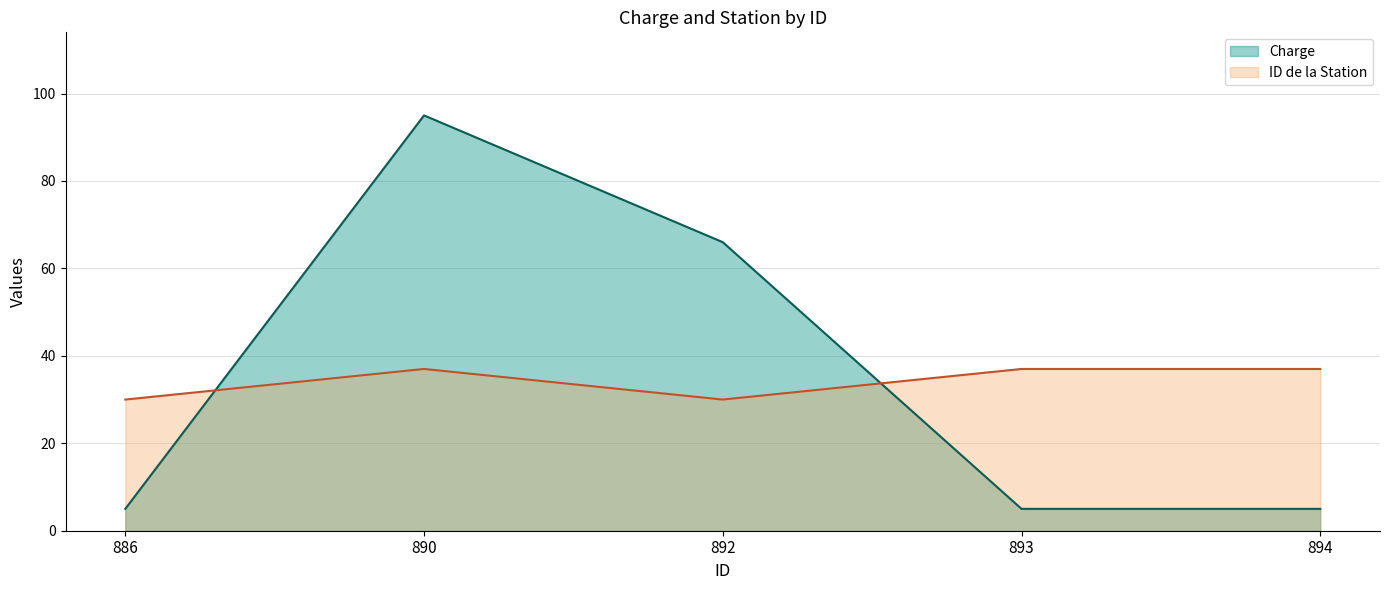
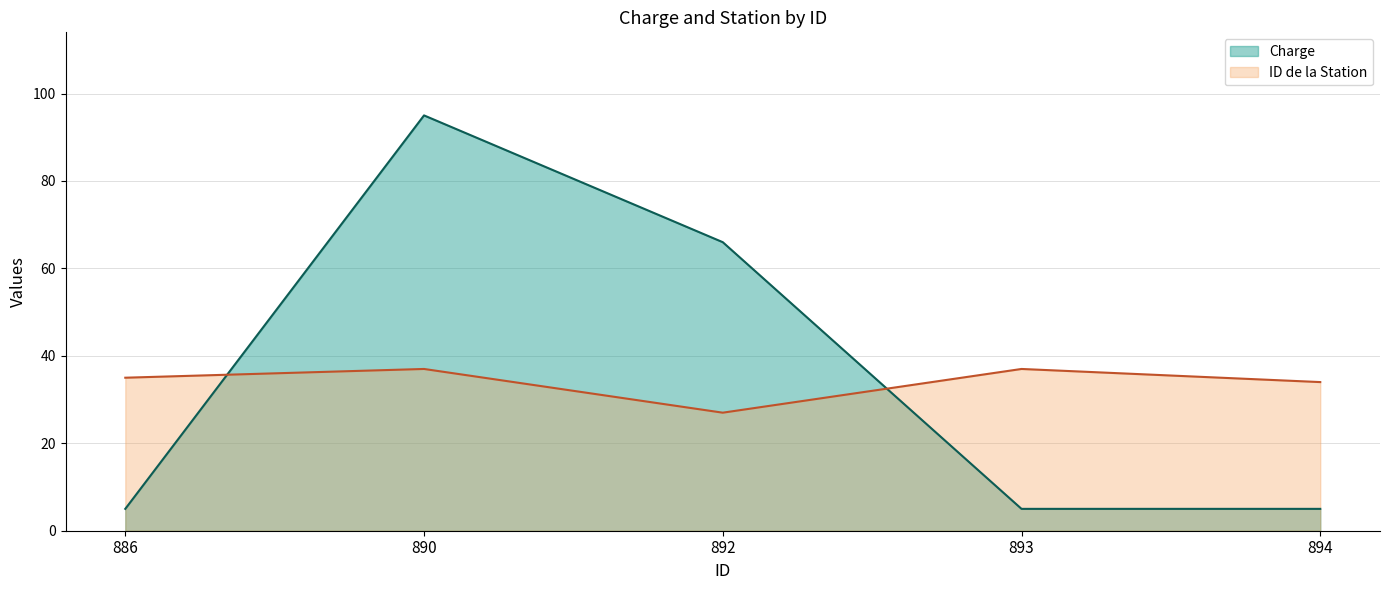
ID de la Station, 886: 30 -> 35
ID de la Station, 892: 30 -> 27
ID de la Station, 894: 37 -> 34
